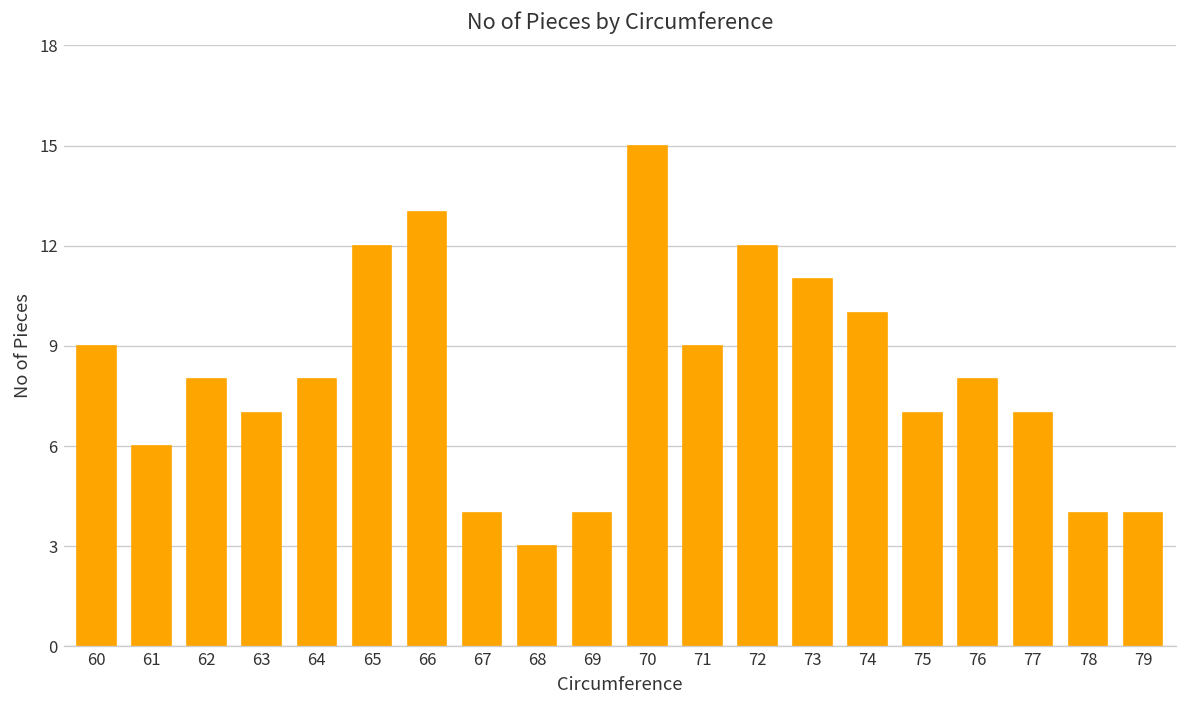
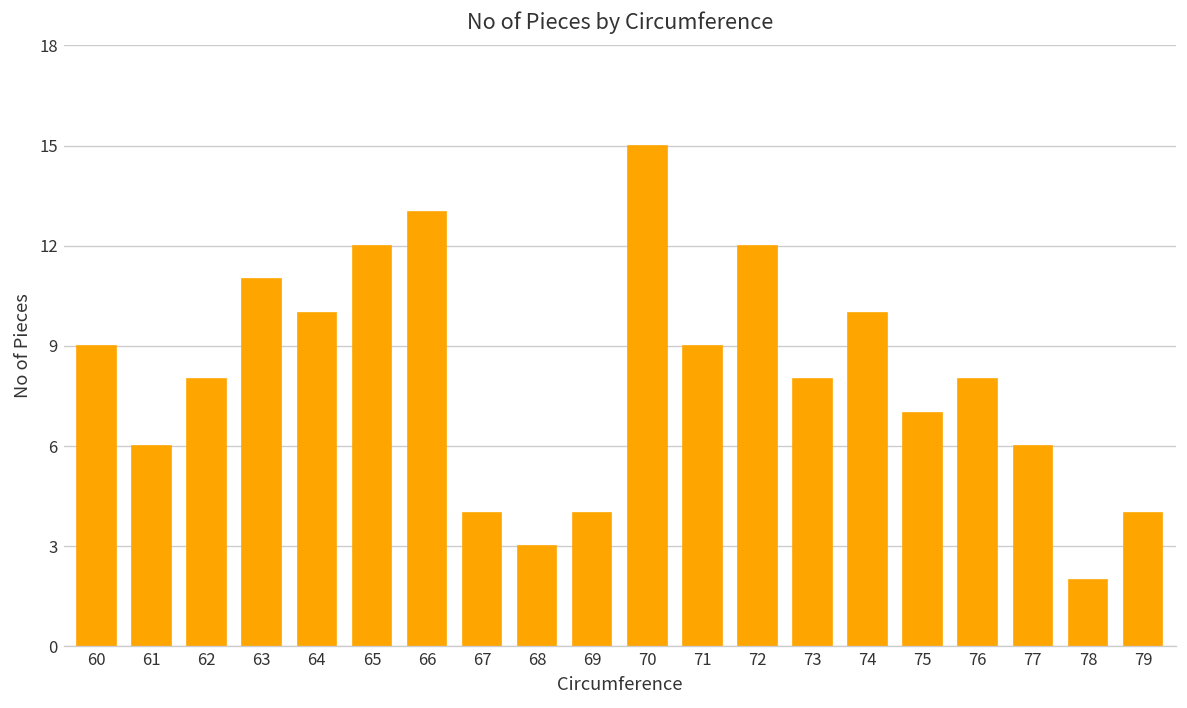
63: 7 -> 11
64: 8 -> 10
73: 11 -> 8
77: 7 -> 6
78: 4 -> 2
